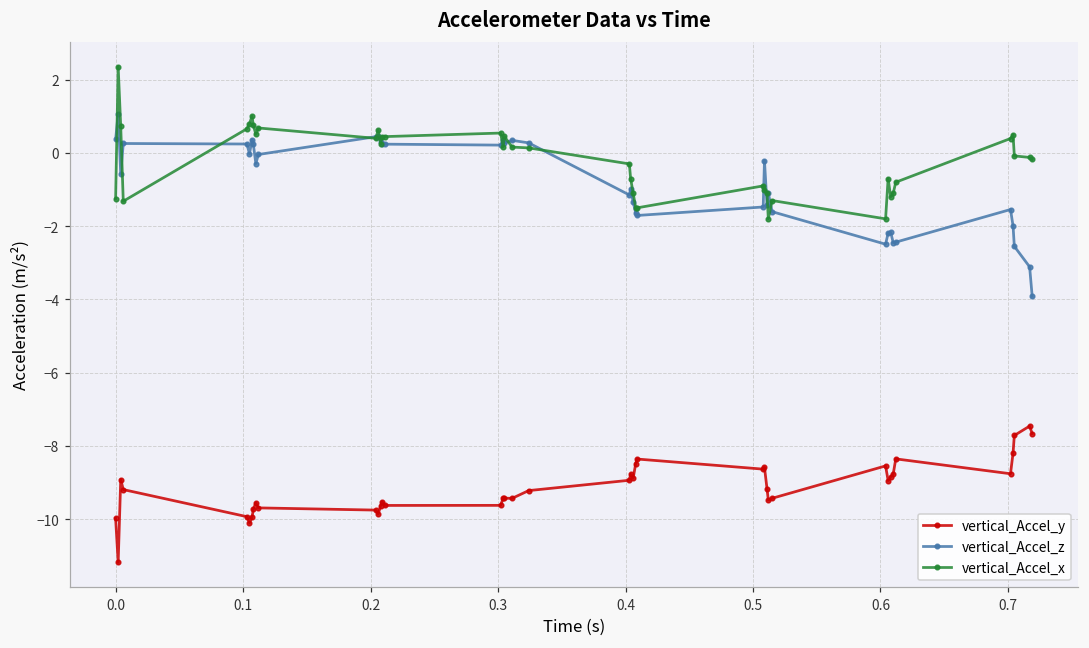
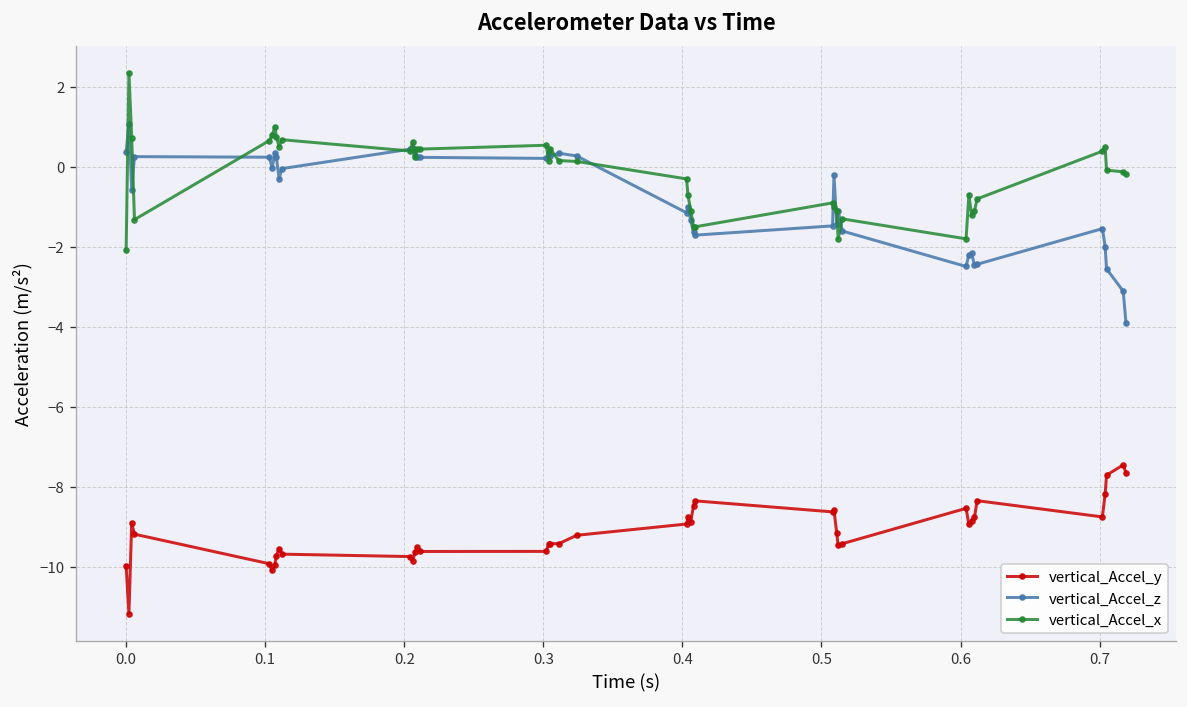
vertical_Accel_x, 0.0: -1.2 -> -2.1
